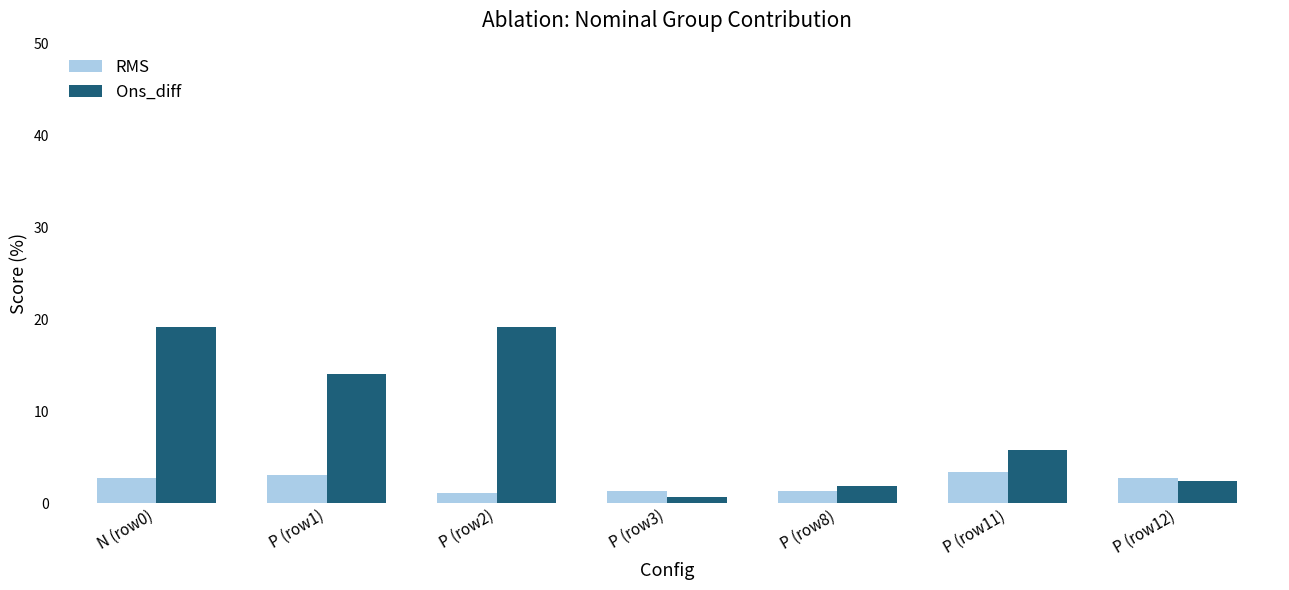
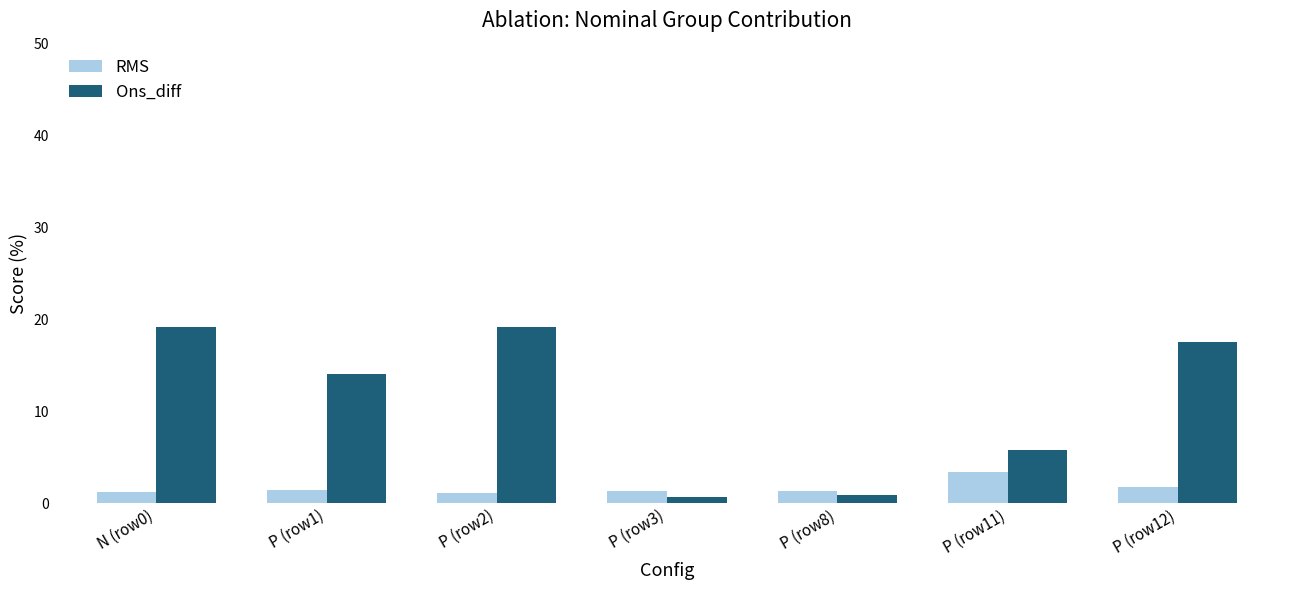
RMS, N (row0): 3 -> 1
RMS, P (row1): 3 -> 1
Ons_diff, P (row8): 2 -> 1
RMS, P (row12): 3 -> 2
Ons_diff, P (row12): 2 -> 18
